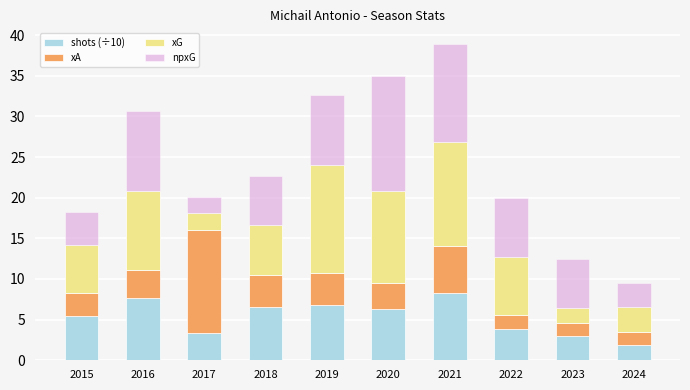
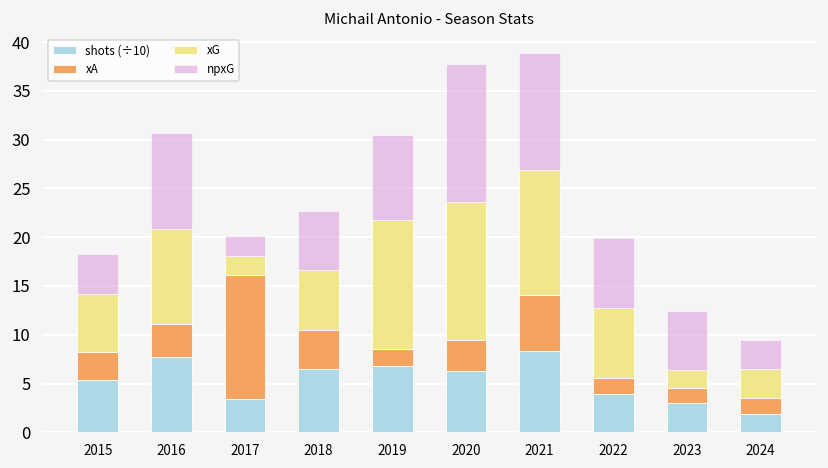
xA, 2019: 4 -> 2
xG, 2020: 11 -> 14
